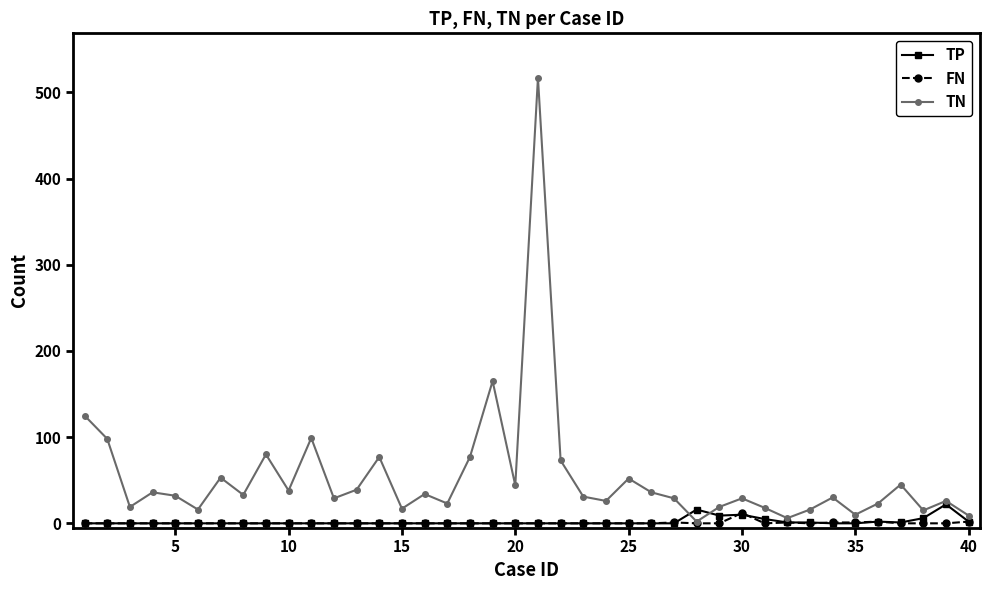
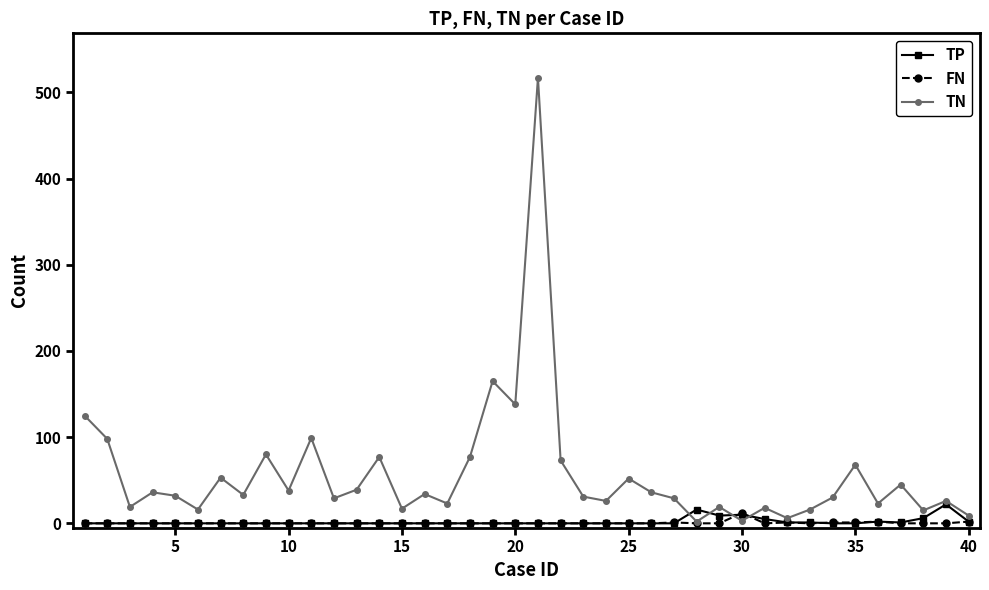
TN, 20: 40 -> 140
TN, 30: 30 -> 0
TN, 35: 10 -> 70
